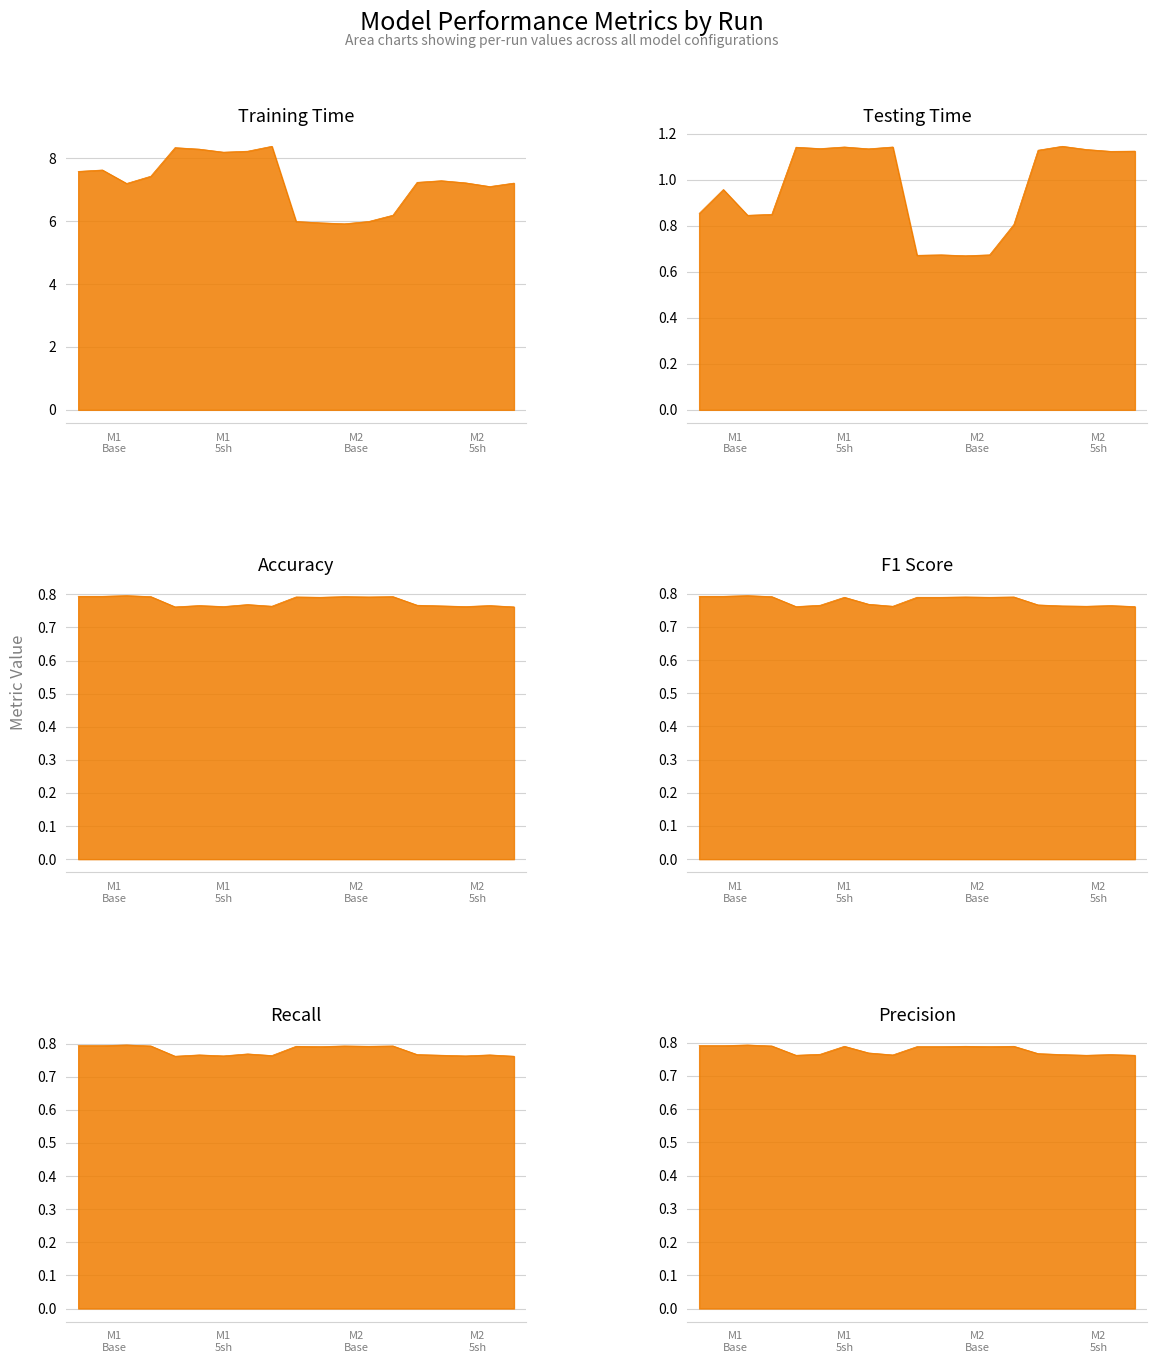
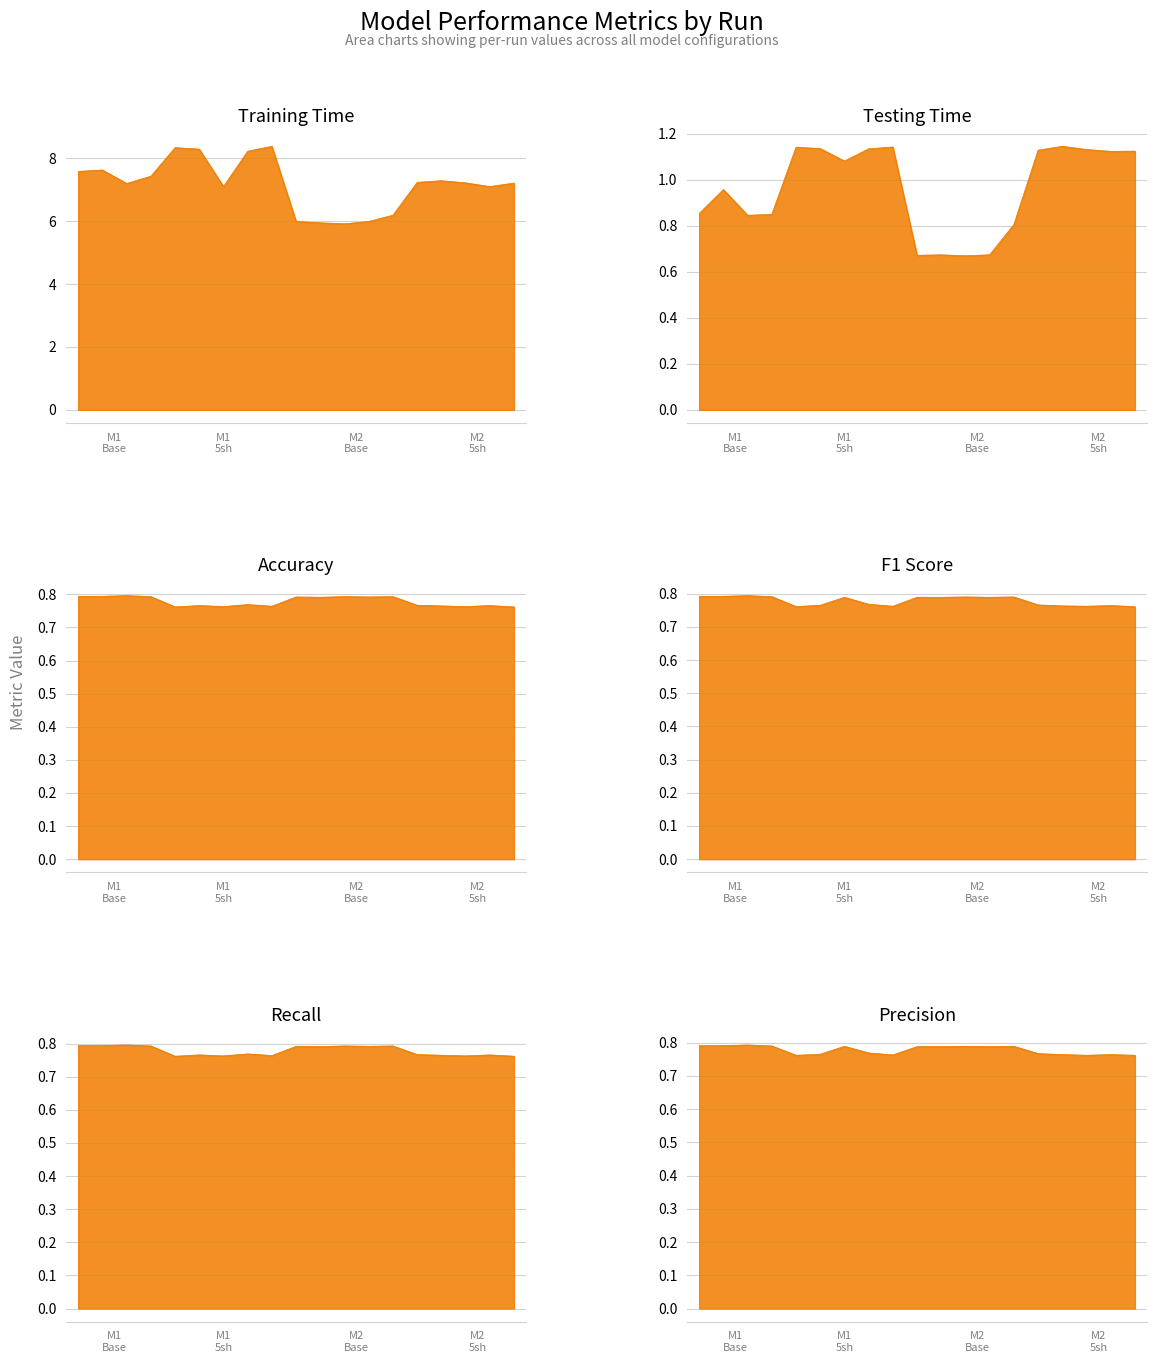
Training Time, M1 5sh: 8.2 -> 7.1
Testing Time, M1 5sh: 1.14 -> 1.08
